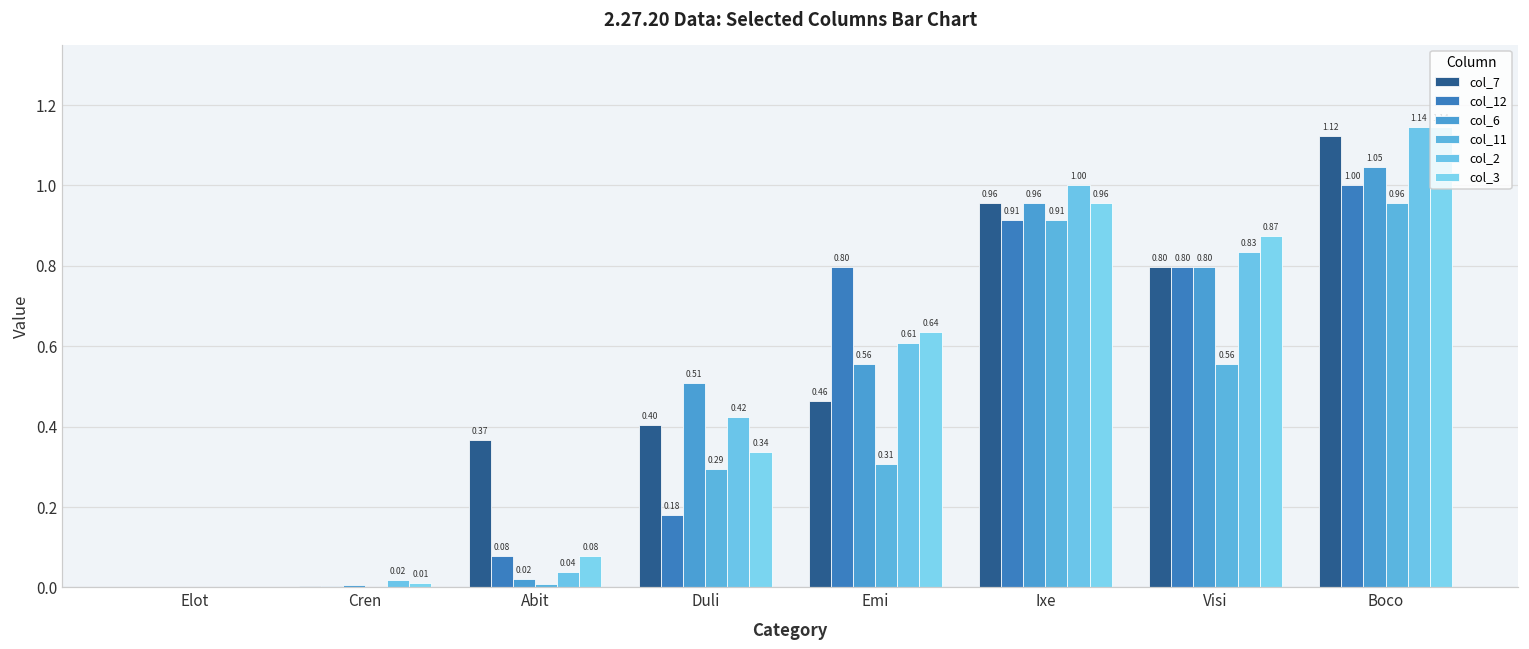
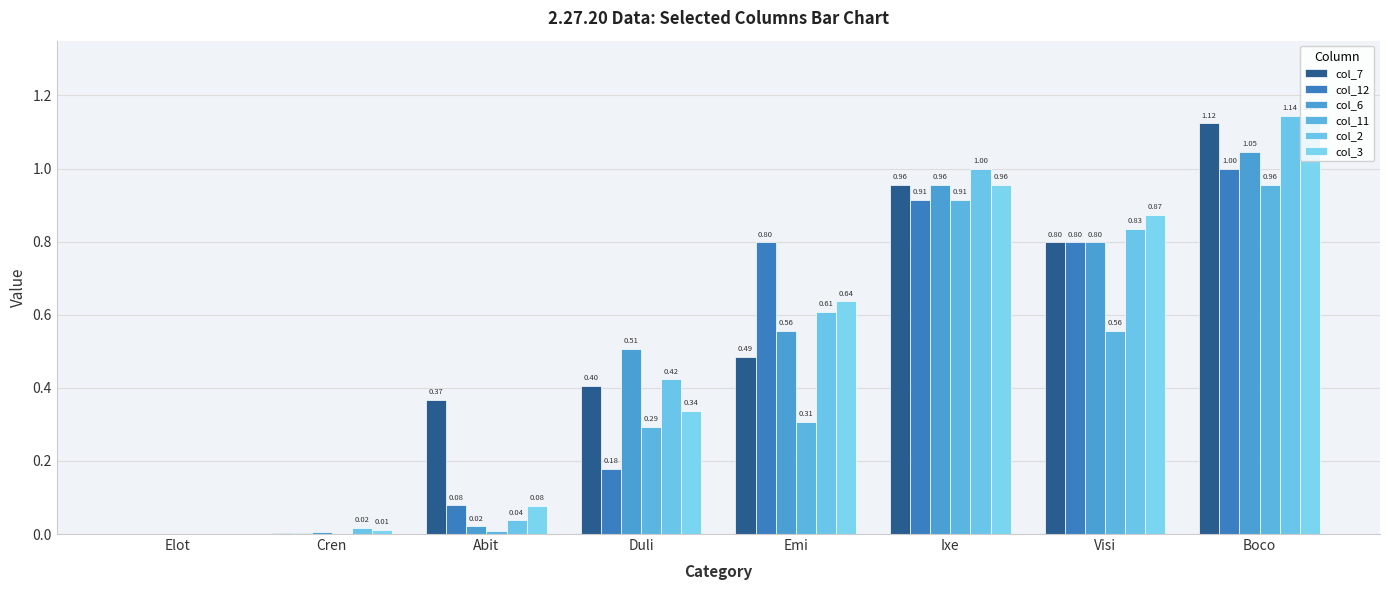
col_7, Emi: 0.46 -> 0.49
